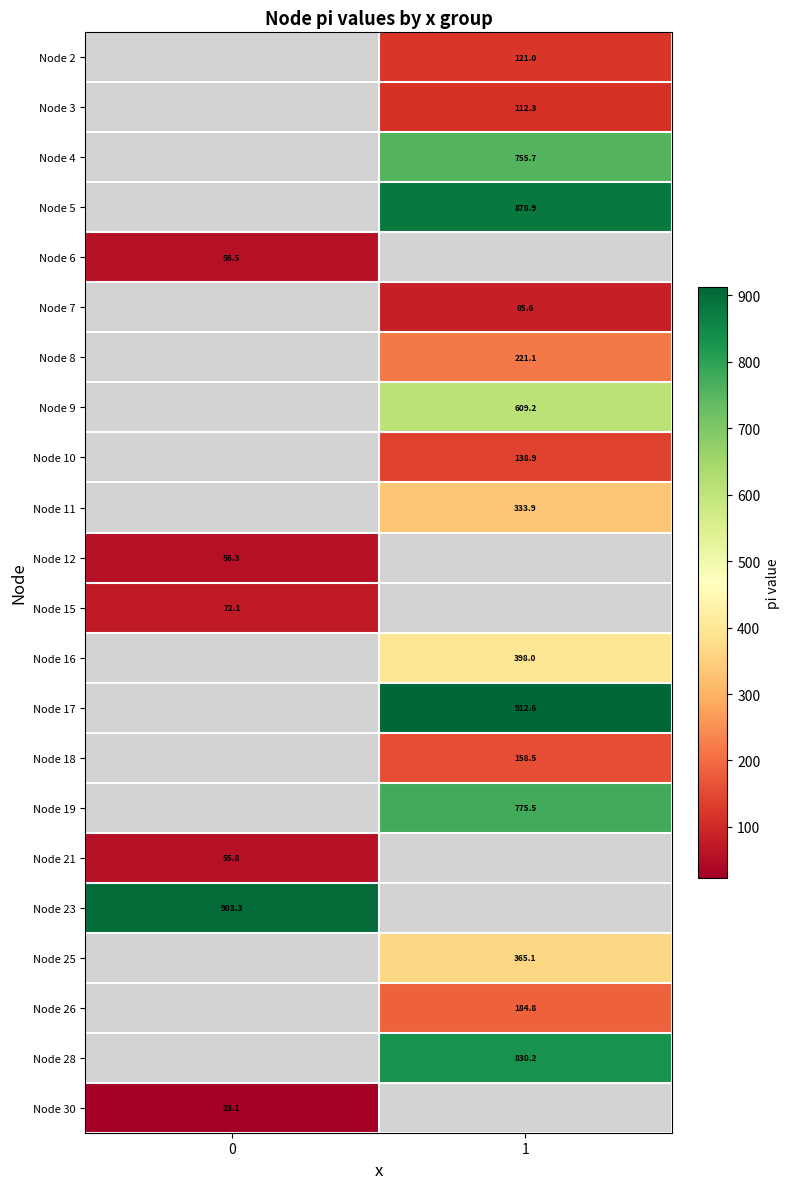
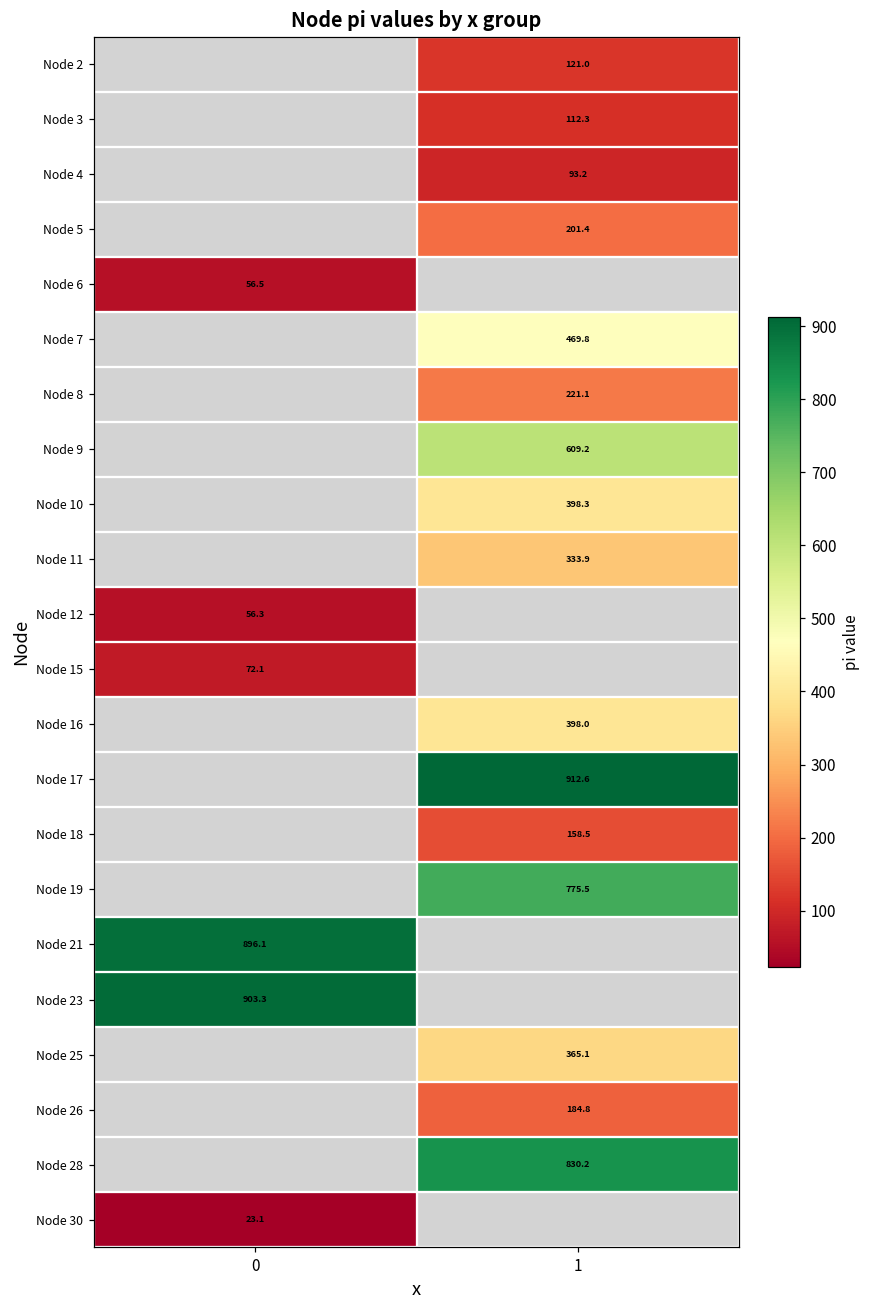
Node 4, 1: 755.7 -> 93.2
Node 5, 1: 878.9 -> 201.4
Node 7, 1: 85.6 -> 469.8
Node 10, 1: 138.9 -> 398.3
Node 21, 0: 55.8 -> 896.1
